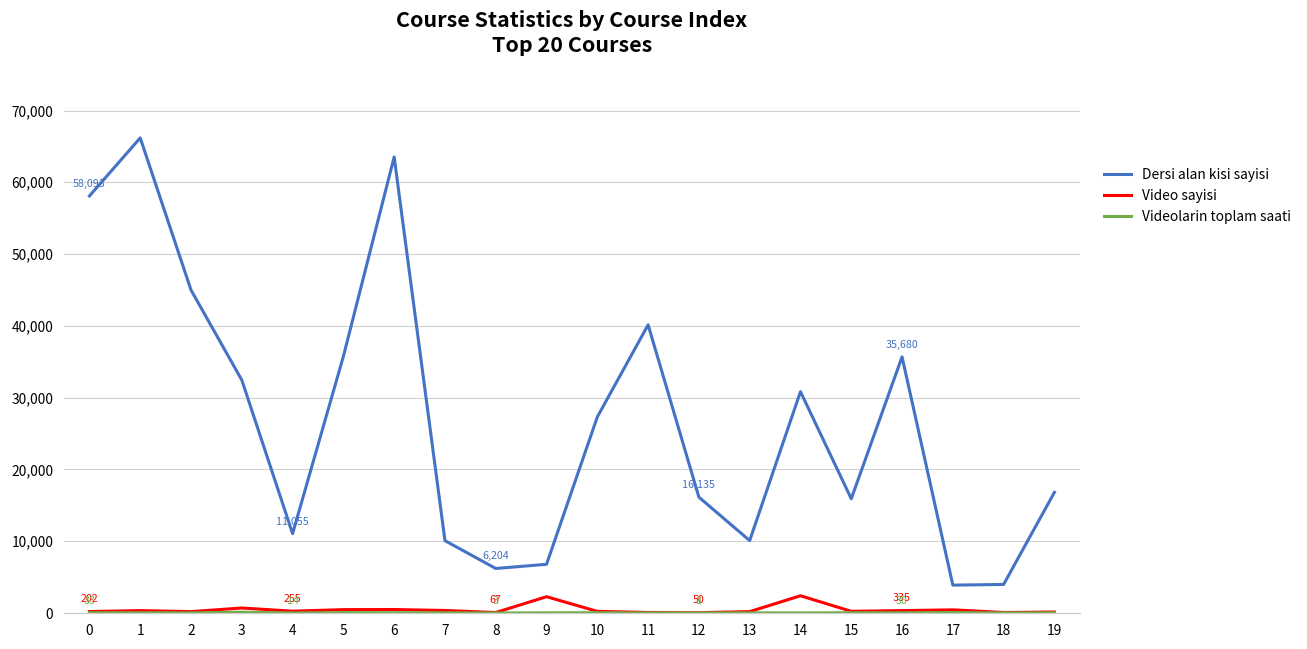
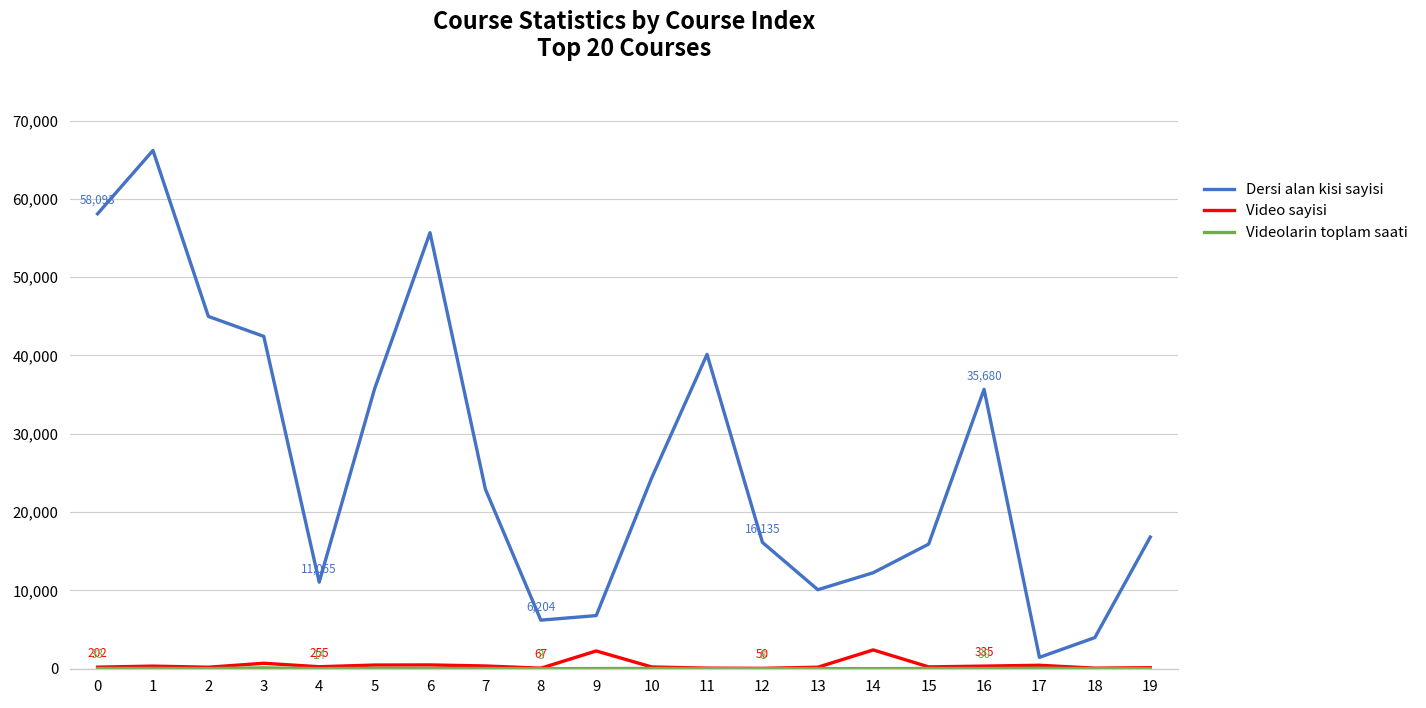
Dersi alan kisi sayisi, 3: 32,000 -> 42,000
Dersi alan kisi sayisi, 6: 64,000 -> 56,000
Dersi alan kisi sayisi, 7: 10,000 -> 23,000
Dersi alan kisi sayisi, 10: 27,000 -> 24,000
Dersi alan kisi sayisi, 14: 31,000 -> 12,000
Dersi alan kisi sayisi, 17: 4,000 -> 1,000
